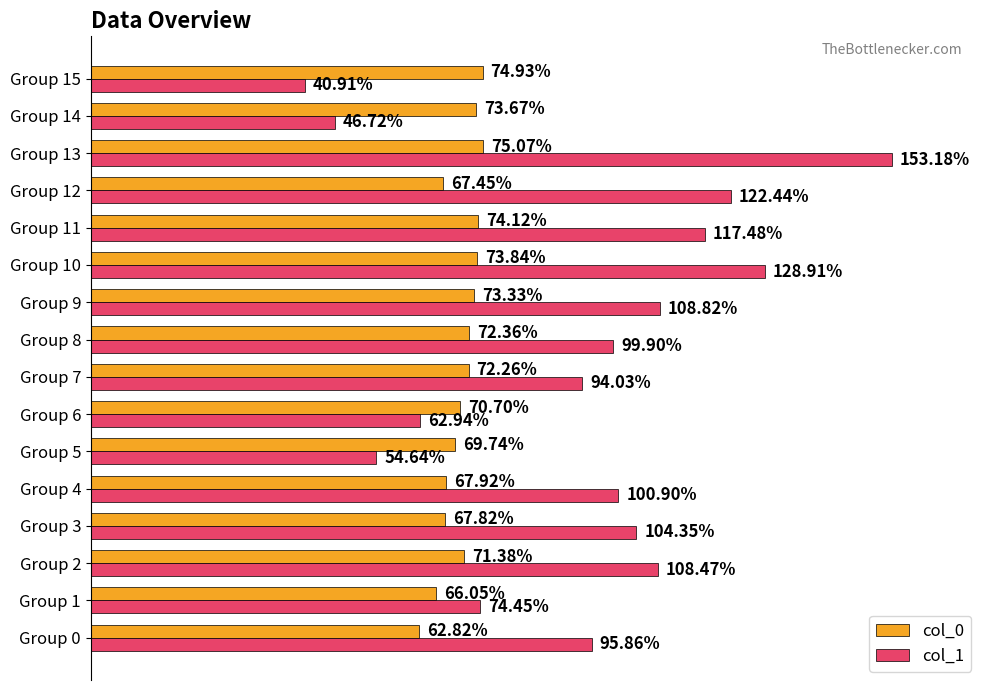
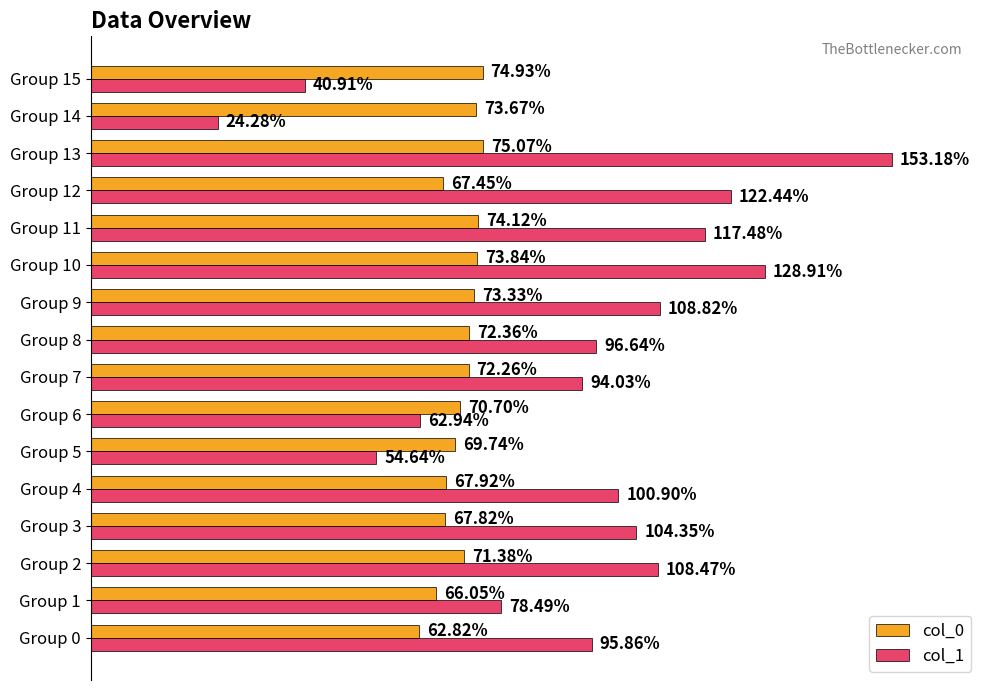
col_1, Group 14: 46.72% -> 24.28%
col_1, Group 8: 99.90% -> 96.64%
col_1, Group 1: 74.45% -> 78.49%
